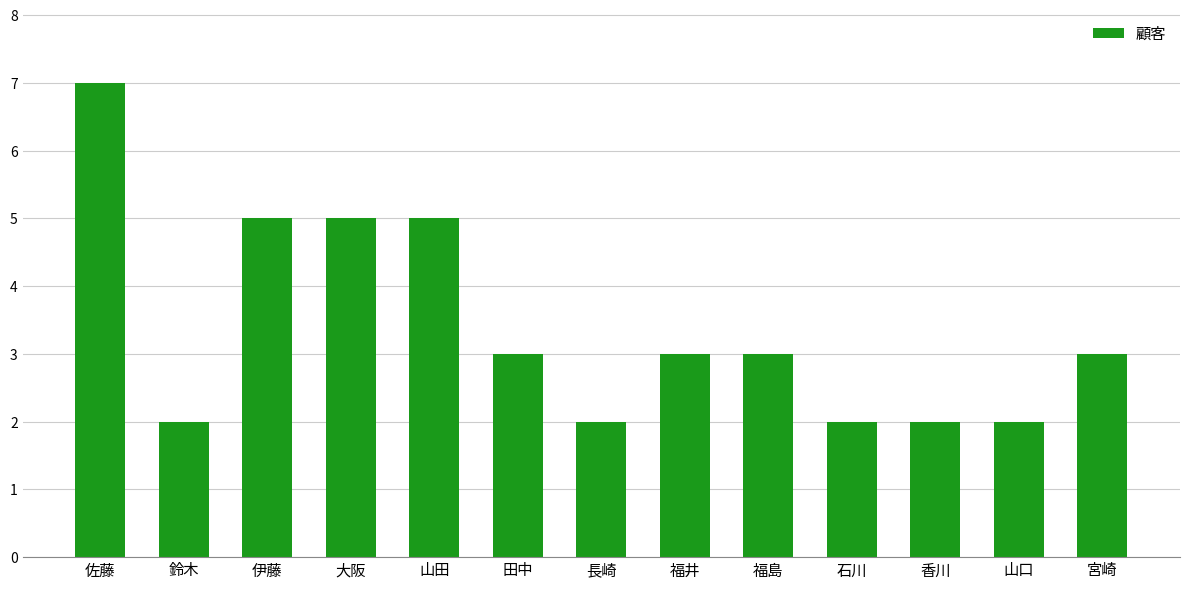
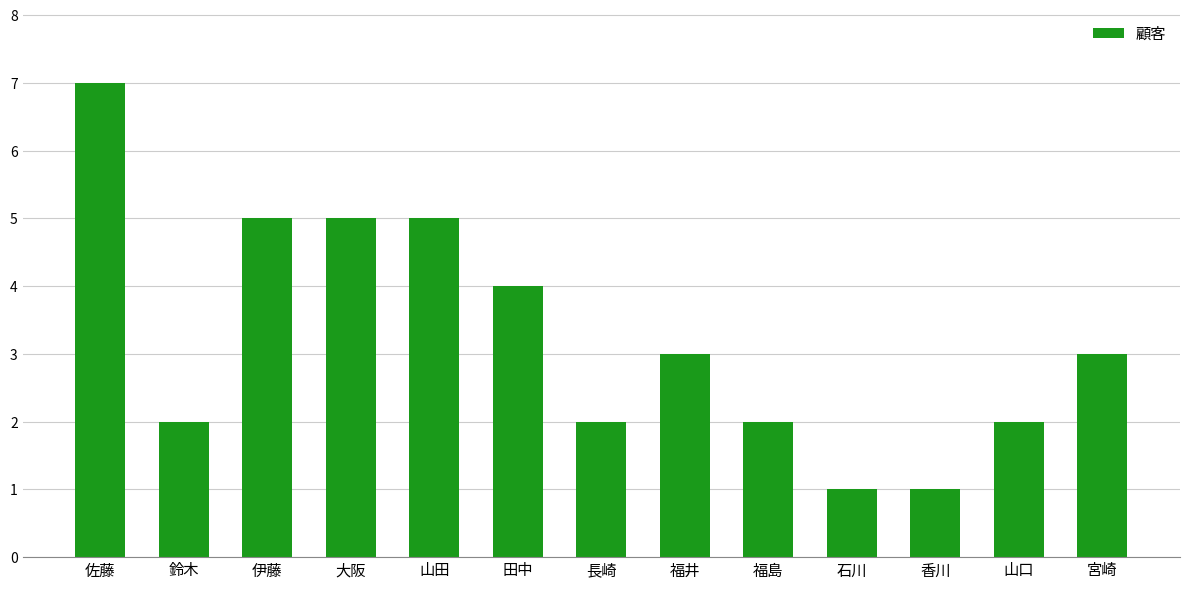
田中: 3 -> 4
福島: 3 -> 2
石川: 2 -> 1
香川: 2 -> 1
